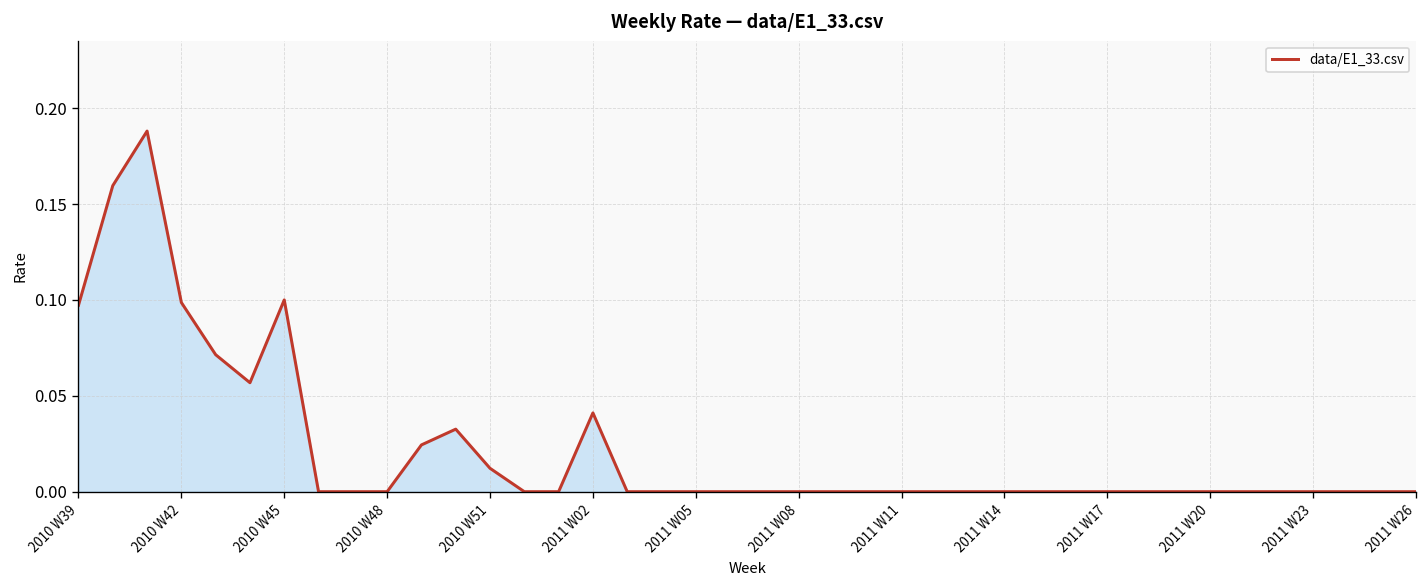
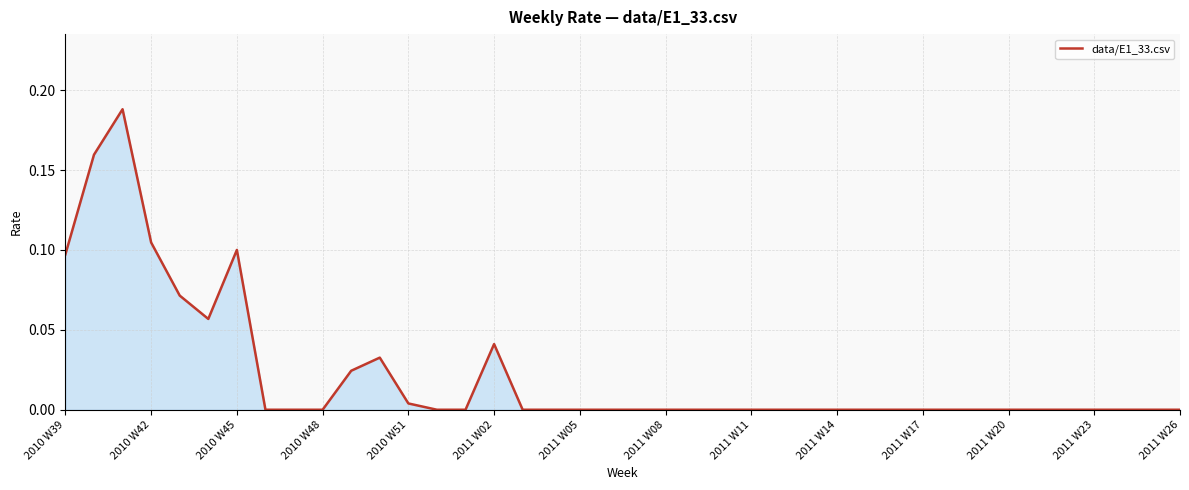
2010 W42: 0.099 -> 0.105
2010 W51: 0.012 -> 0.004
